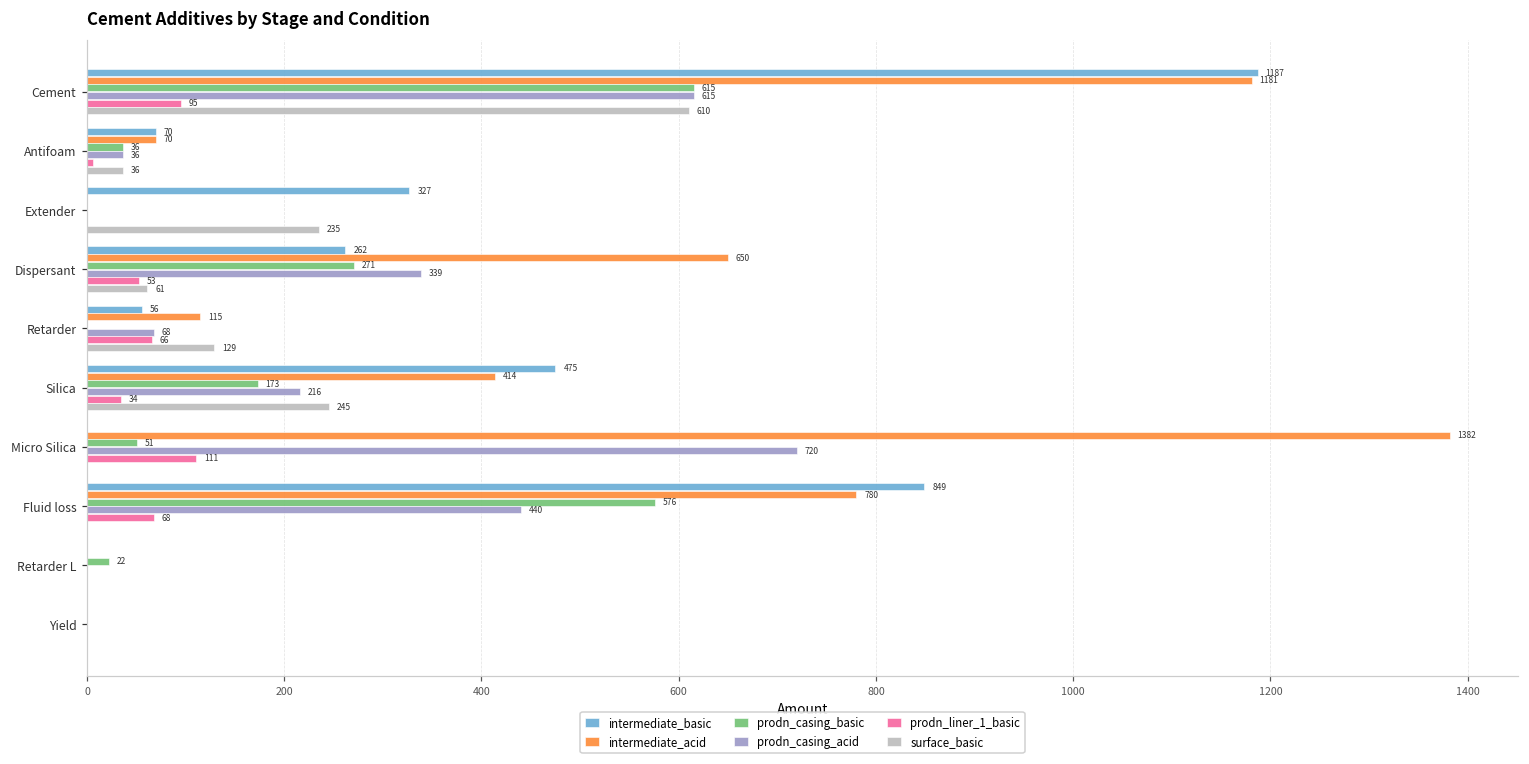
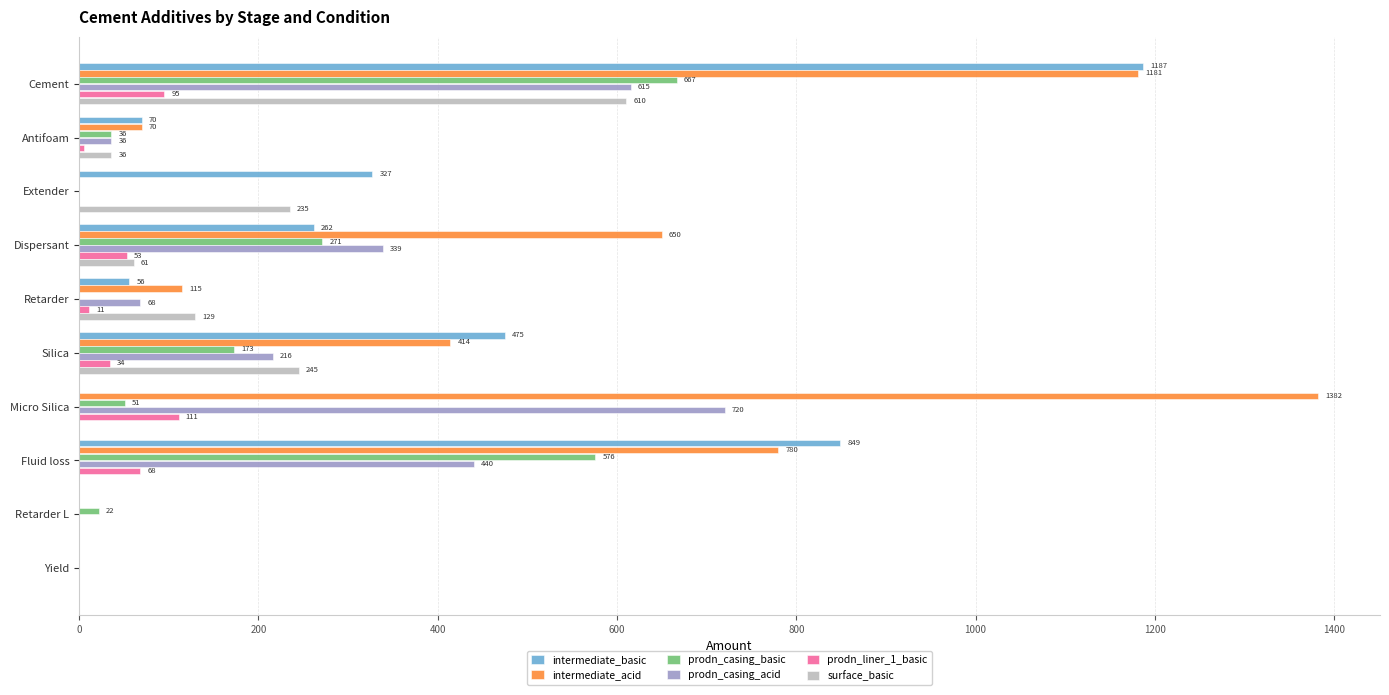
prodn_casing_basic, Cement: 615 -> 667
prodn_liner_1_basic, Retarder: 66 -> 11
